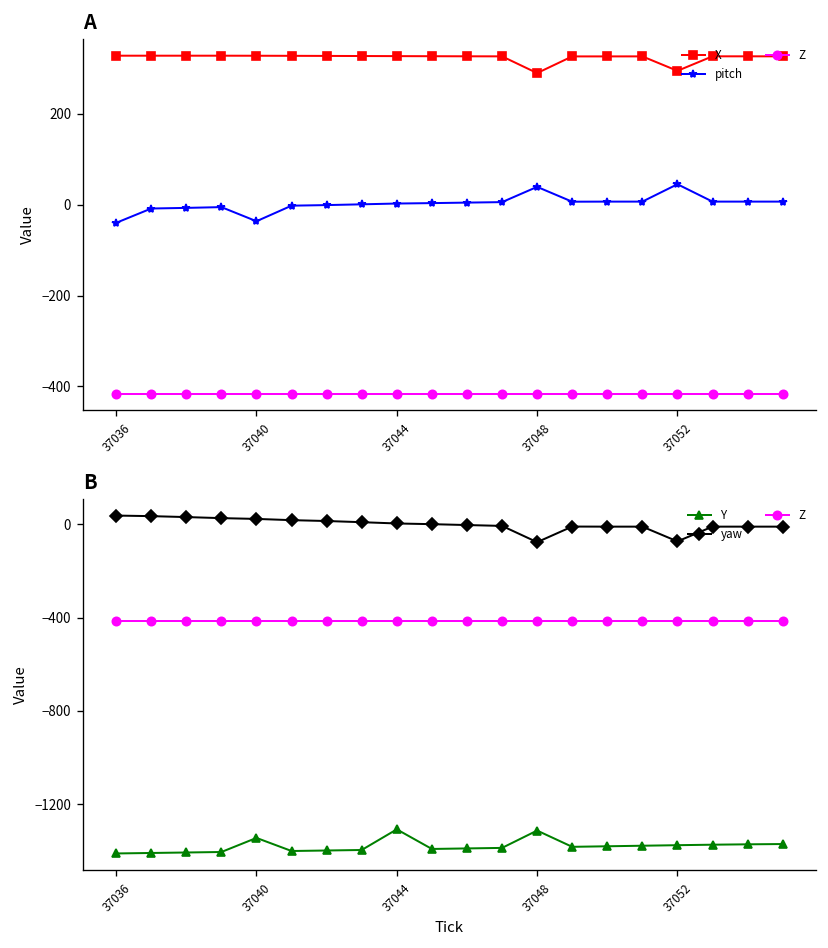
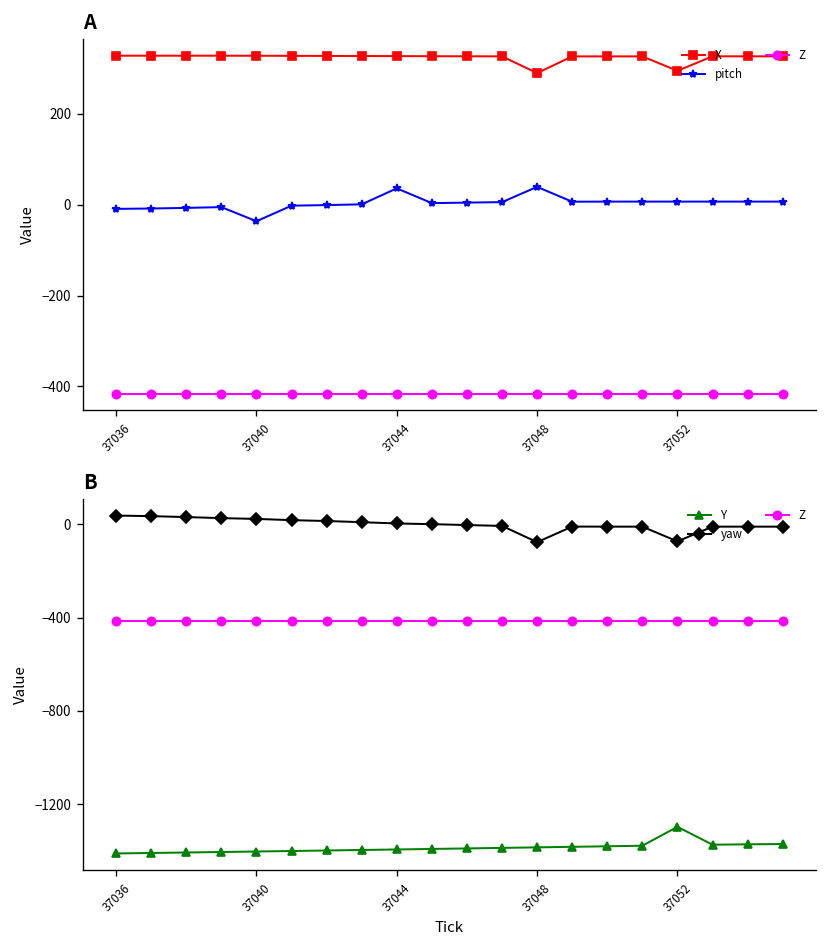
A, pitch, 37036: -40 -> -10
A, pitch, 37044: 0 -> 40
A, pitch, 37052: 50 -> 10
B, Y, 37040: -1340 -> -1400
B, Y, 37044: -1310 -> -1390
B, Y, 37048: -1310 -> -1390
B, Y, 37052: -1380 -> -1300
